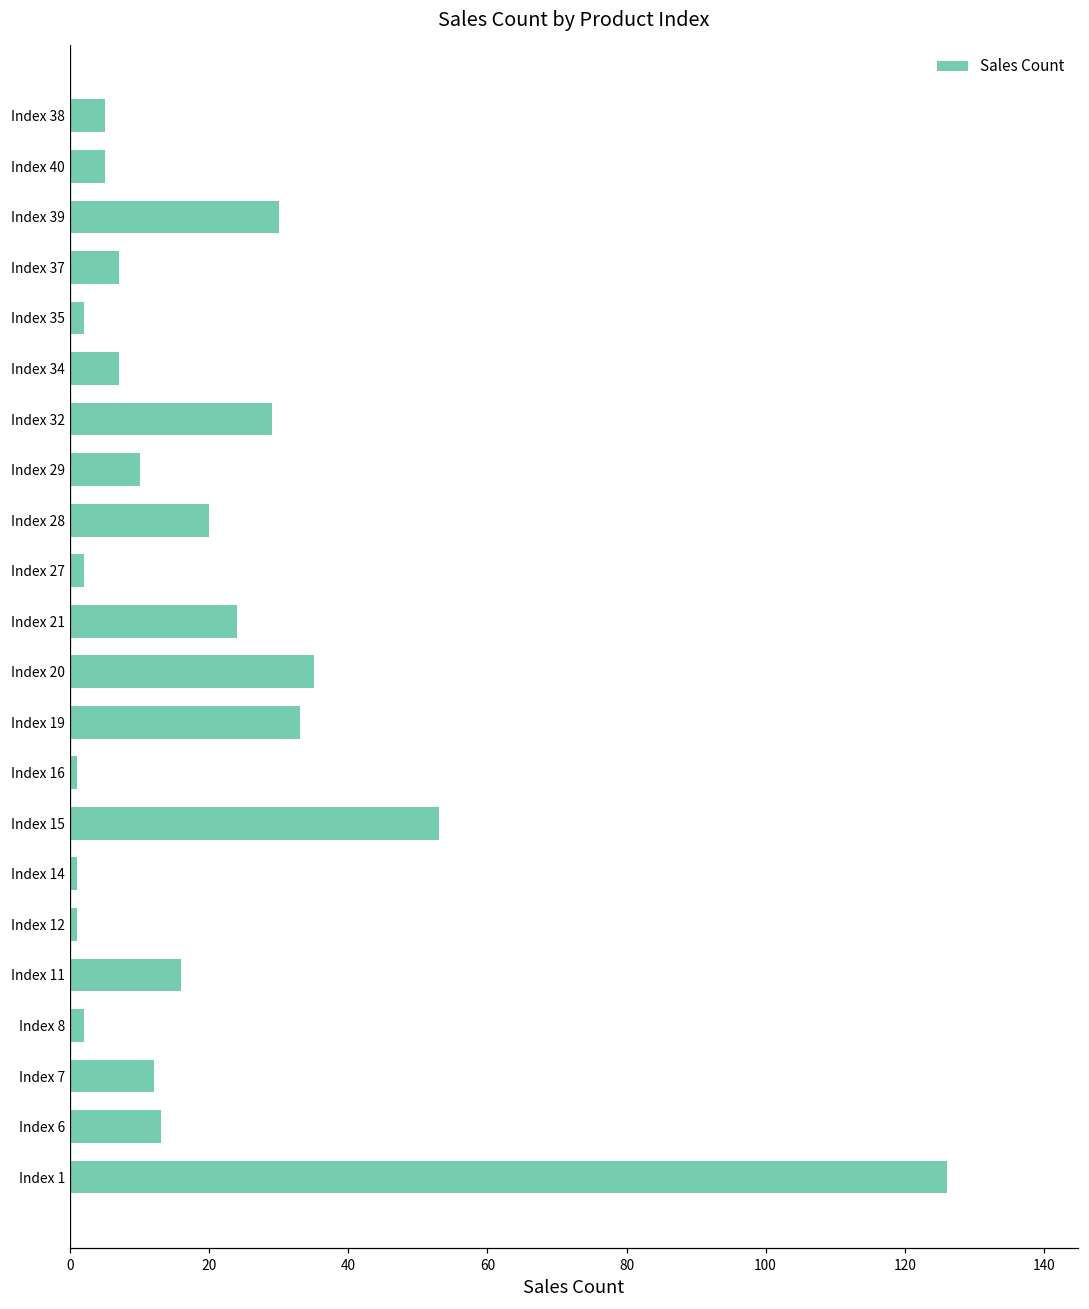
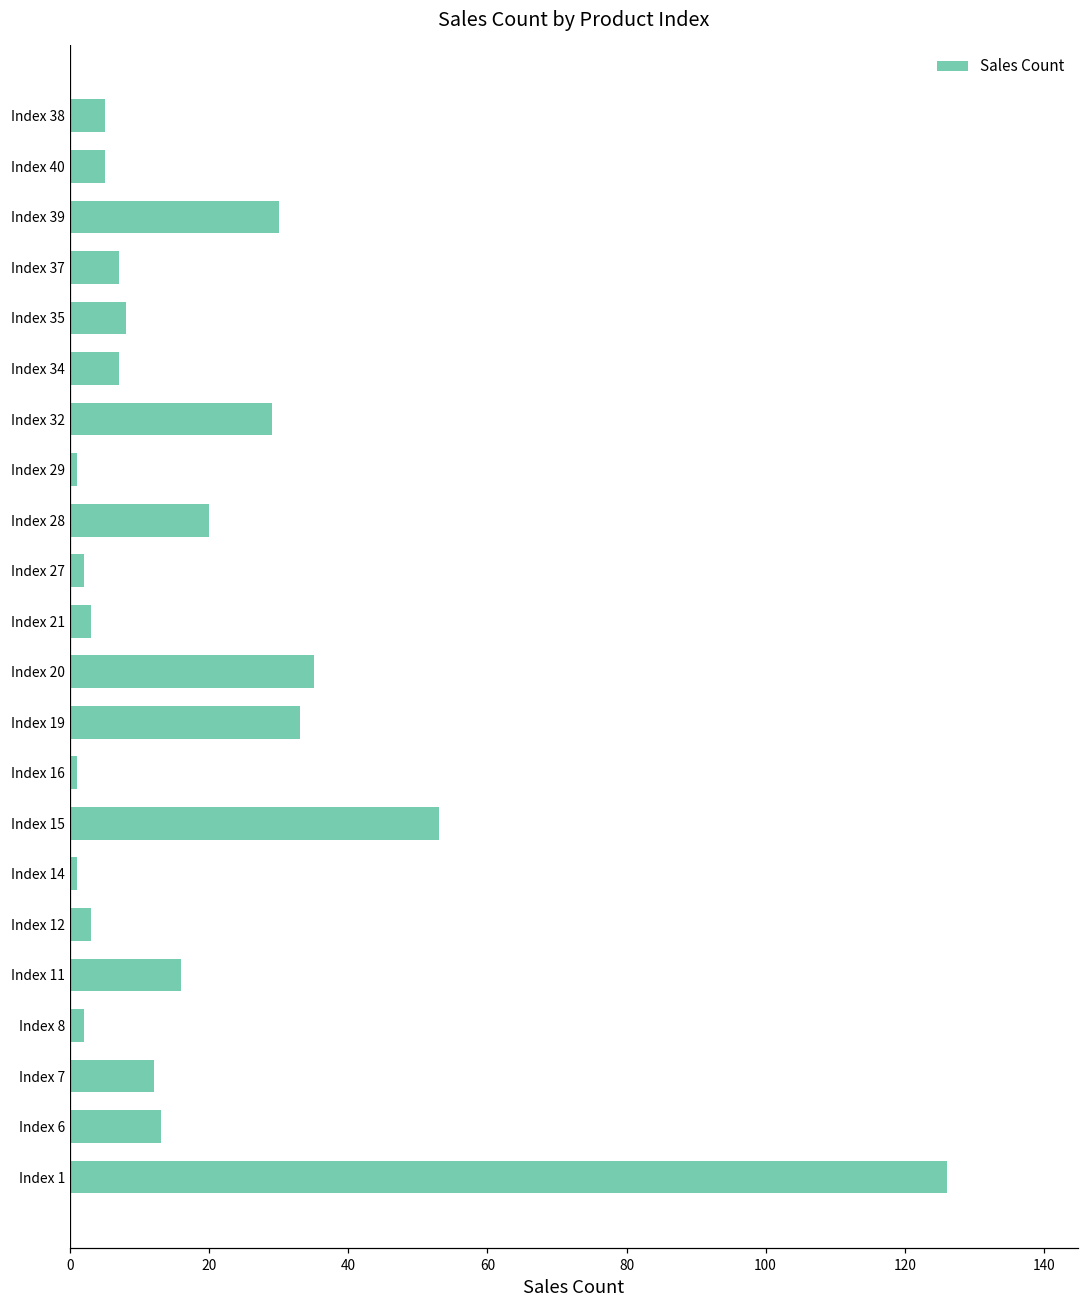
Index 35: 2 -> 8
Index 29: 10 -> 1
Index 21: 24 -> 3
Index 12: 1 -> 3
